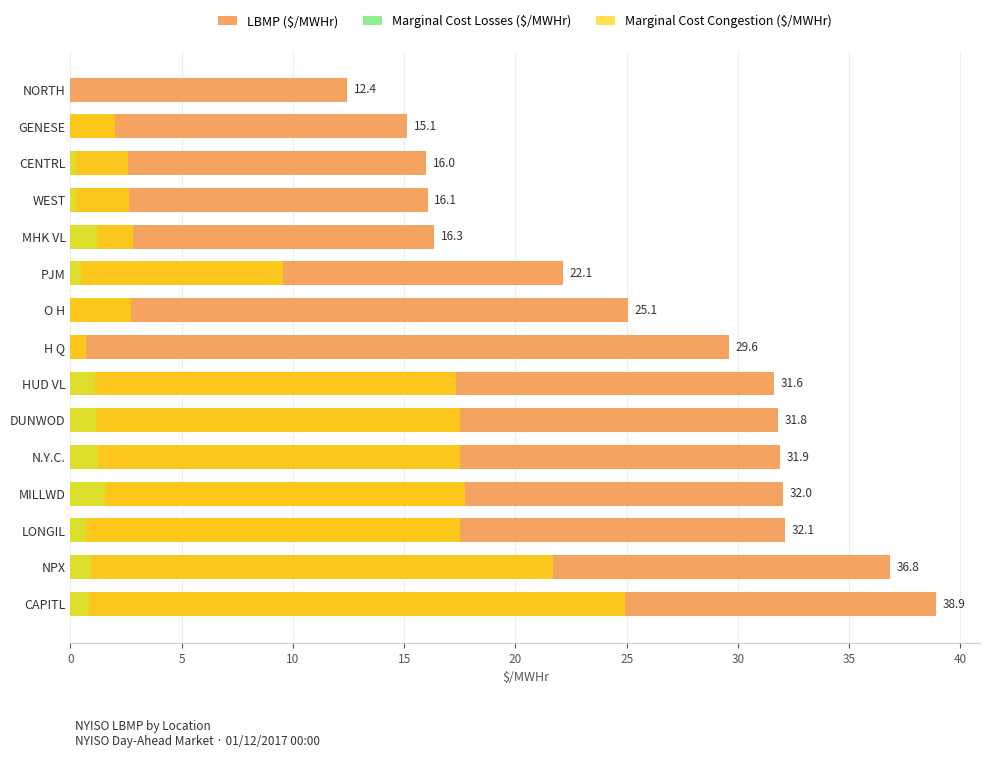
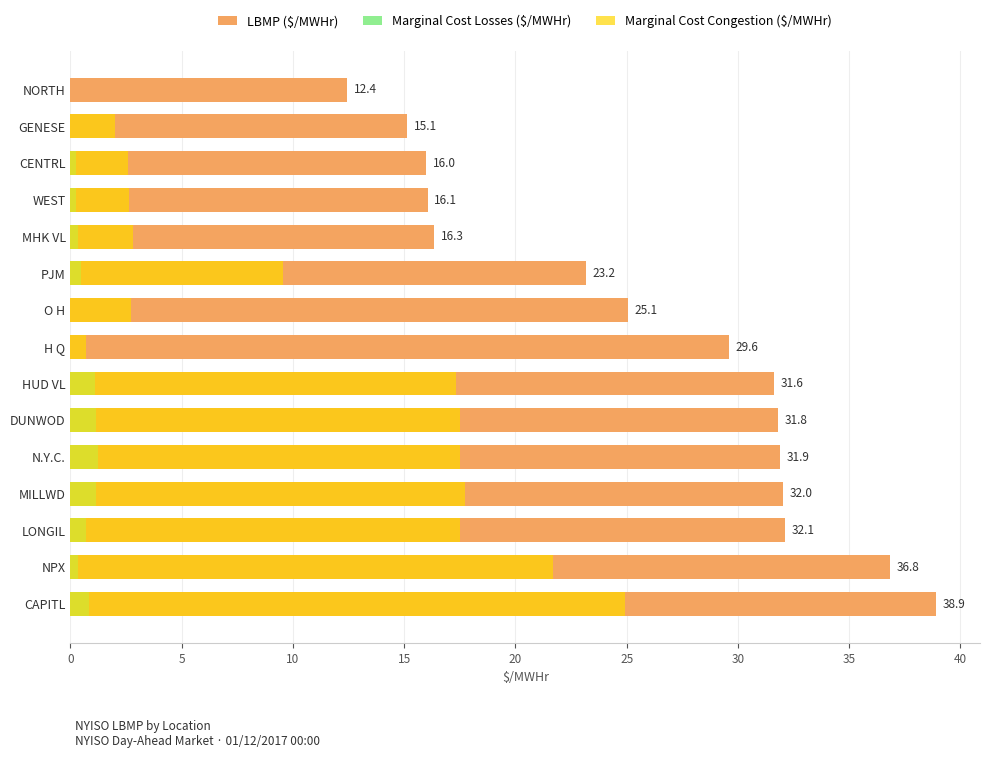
Marginal Cost Losses ($/MWHr), MHK VL: 1.2 -> 0.4
LBMP ($/MWHr), PJM: 22.1 -> 23.2
Marginal Cost Losses ($/MWHr), MILLWD: 1.5 -> 1.2
Marginal Cost Losses ($/MWHr), NPX: 0.9 -> 0.4
